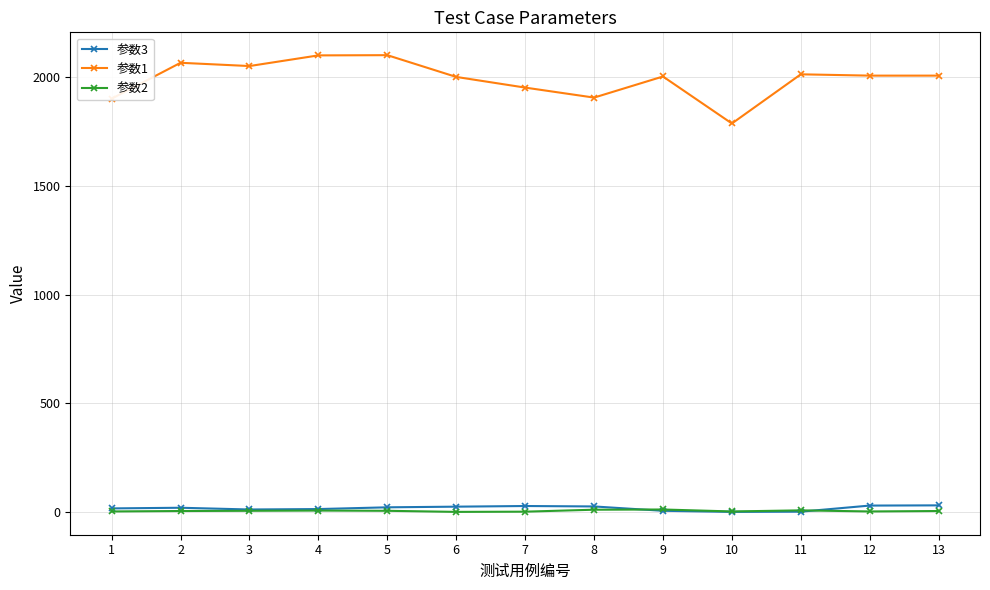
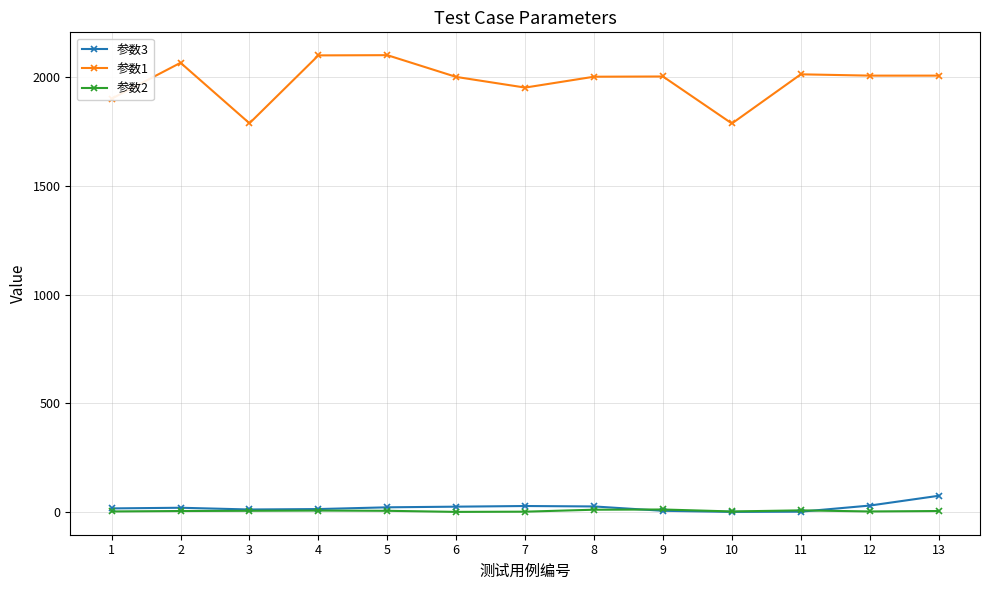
参数1, 3: 2050 -> 1790
参数1, 8: 1910 -> 2000
参数3, 13: 30 -> 80
